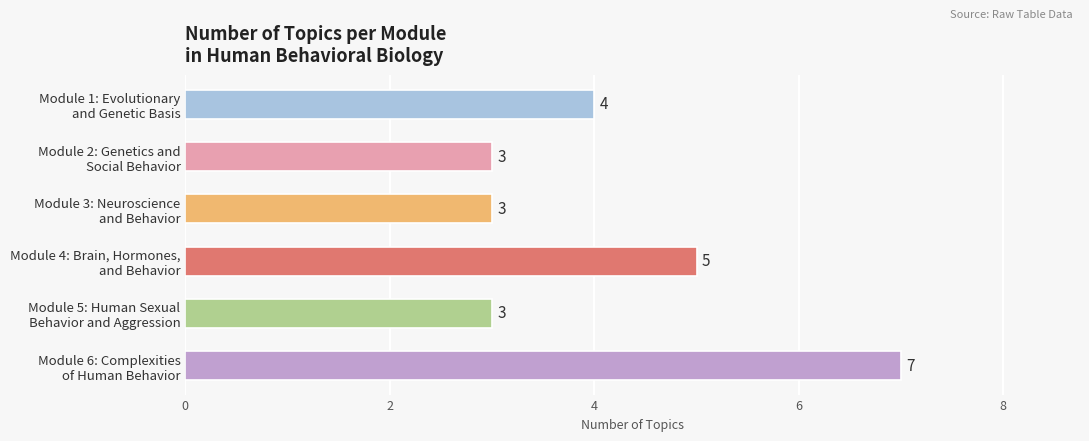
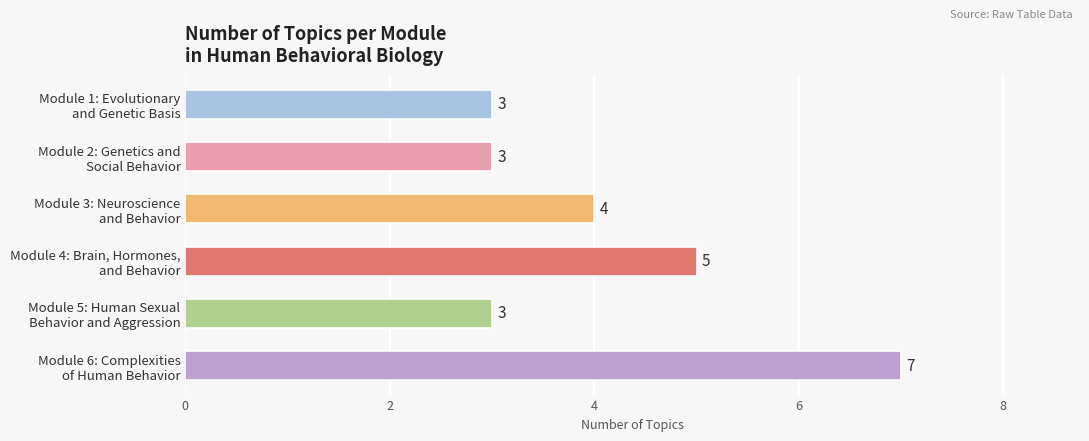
Module 1: Evolutionary and Genetic Basis: 4 -> 3
Module 3: Neuroscience and Behavior: 3 -> 4
